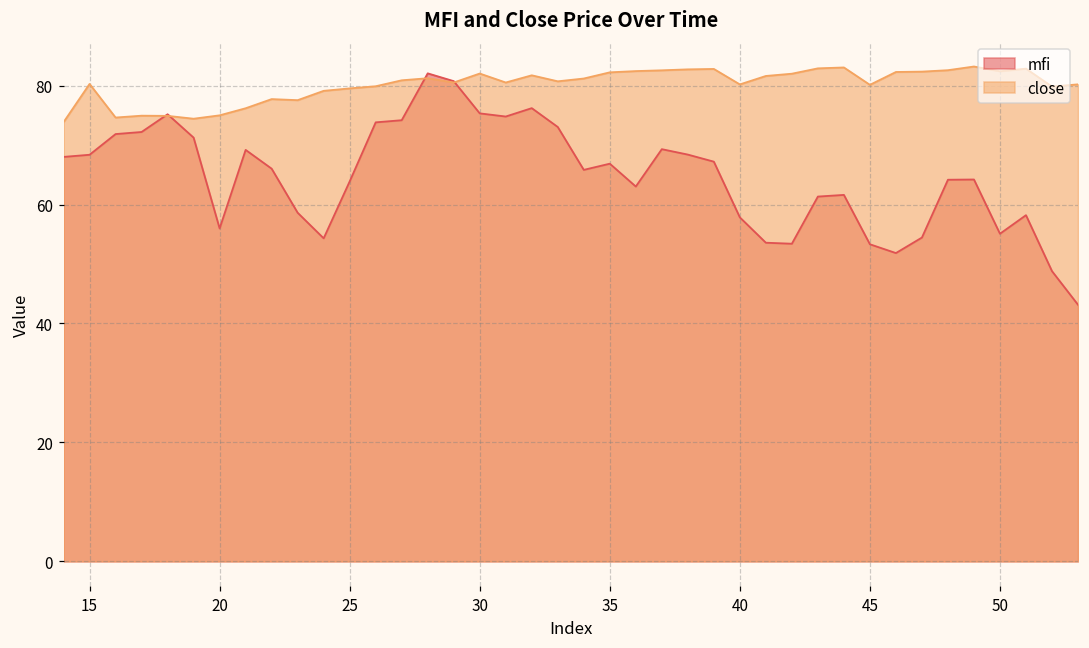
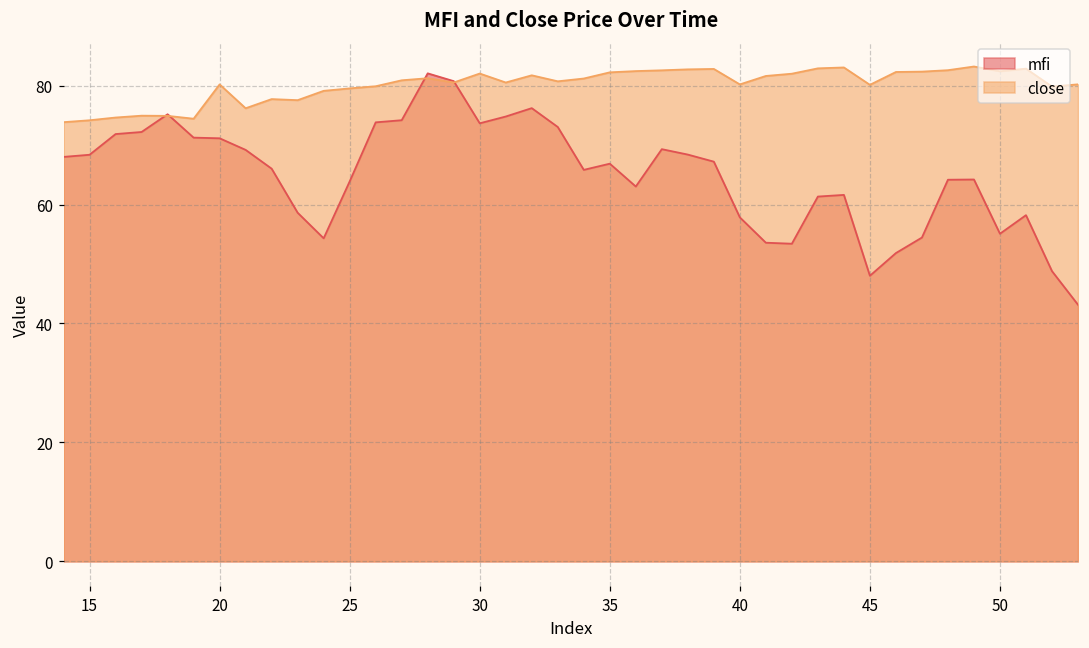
close, 15: 80 -> 74
mfi, 20: 56 -> 71
close, 20: 75 -> 80
mfi, 30: 75 -> 74
mfi, 45: 53 -> 48
